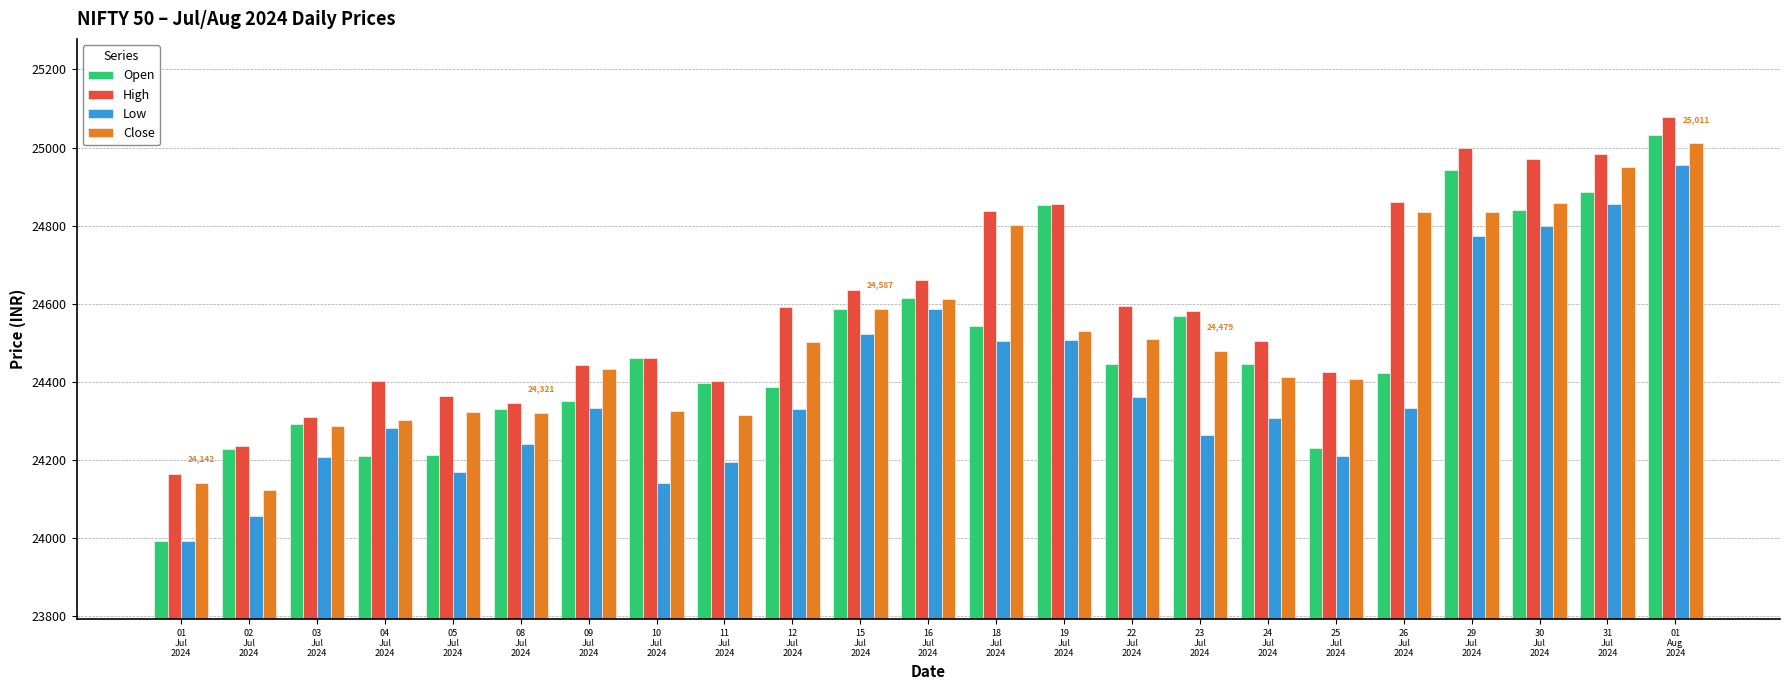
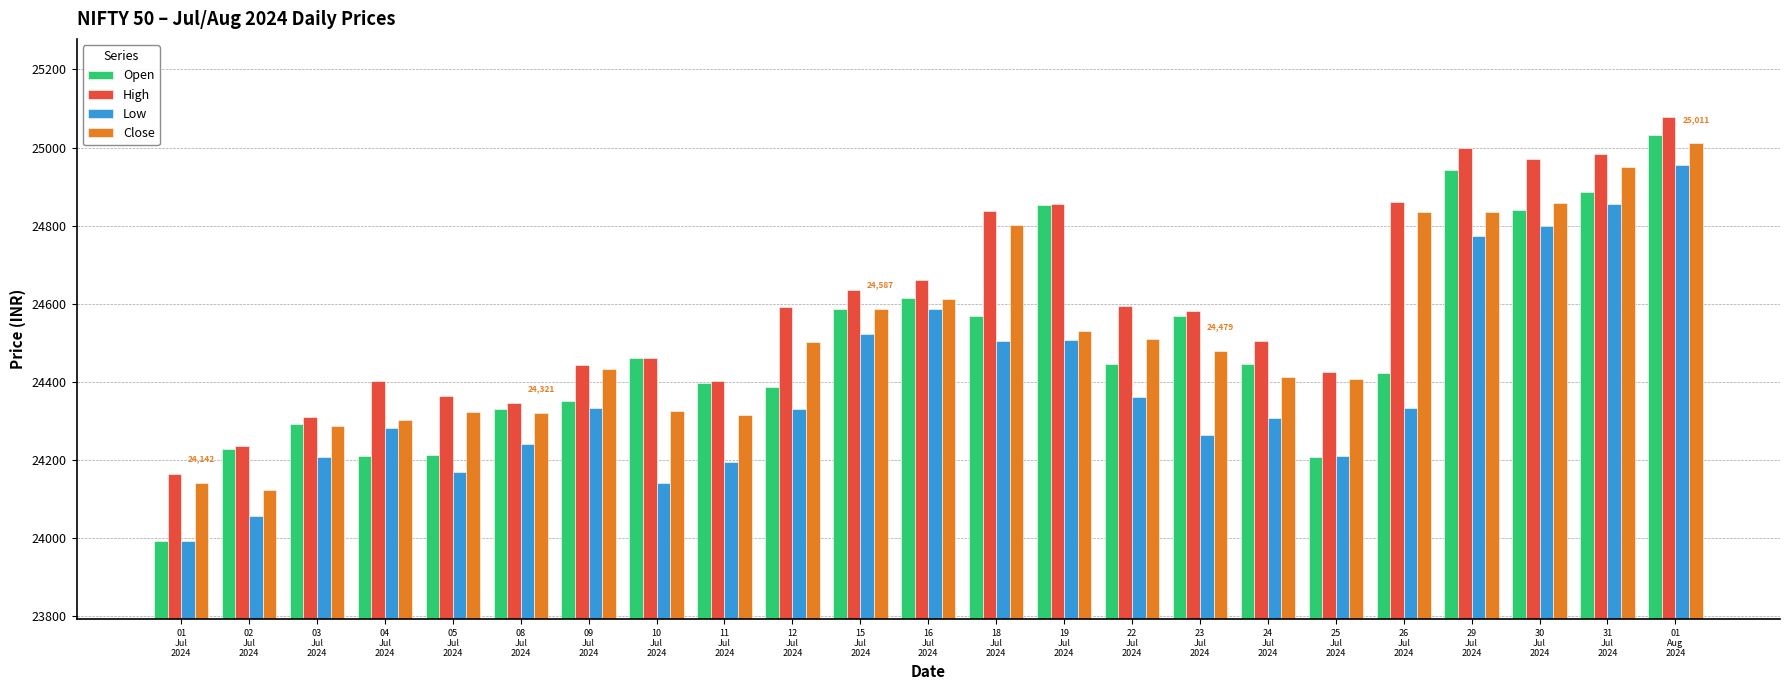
Open, 18 Jul 2024: 24540 -> 24570
Open, 25 Jul 2024: 24230 -> 24210
